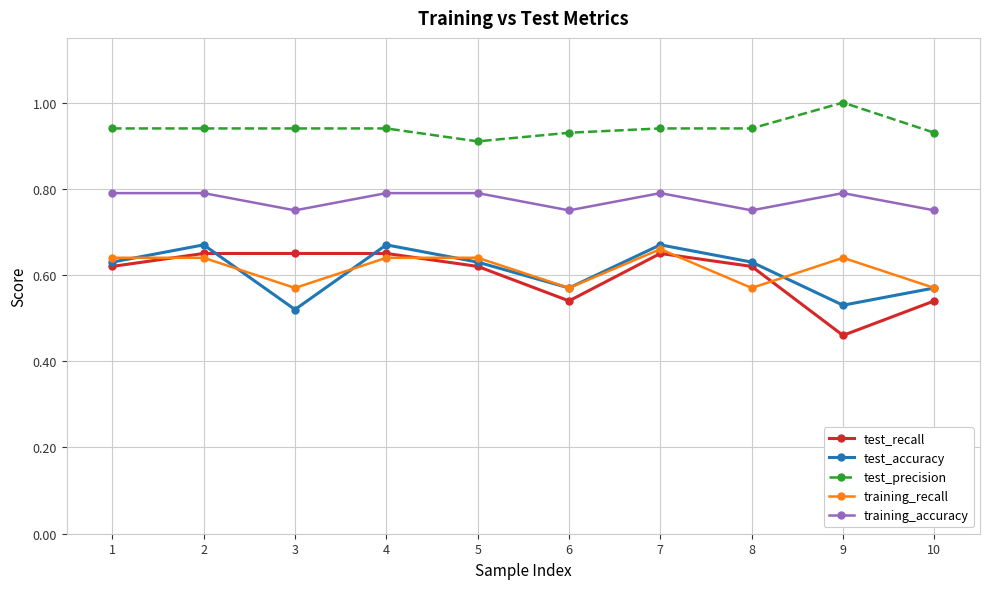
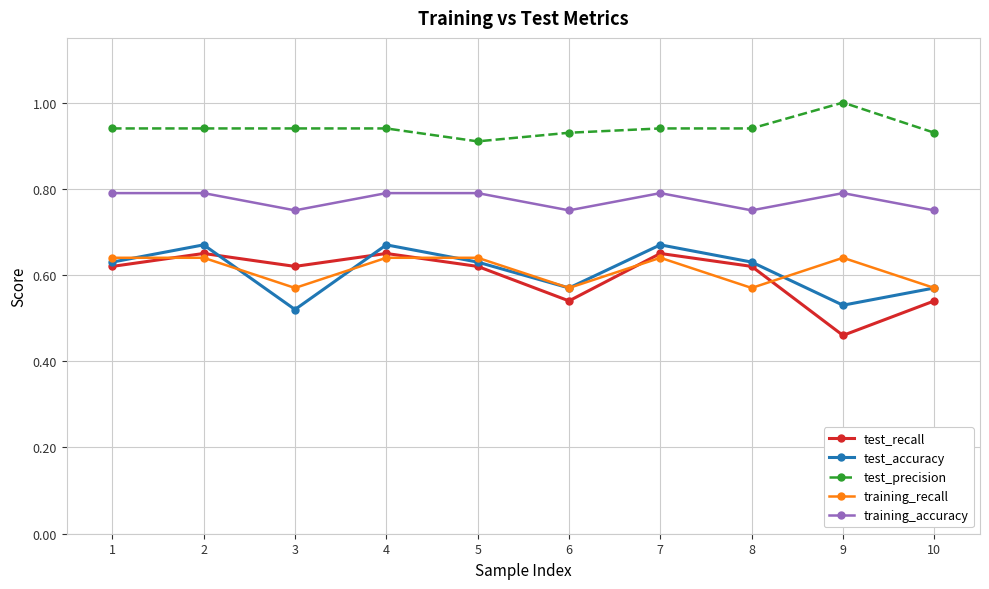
test_recall, 3: 0.65 -> 0.62
training_recall, 7: 0.66 -> 0.64
